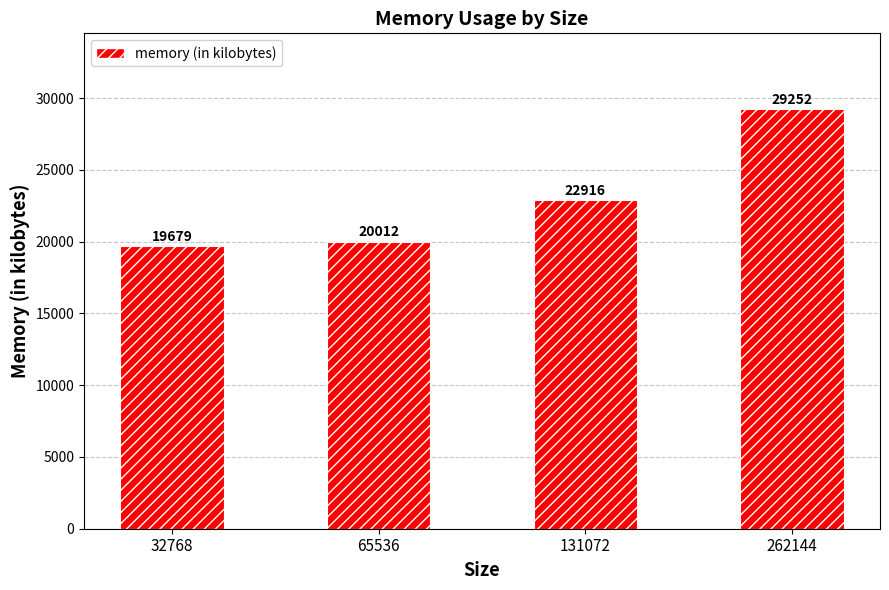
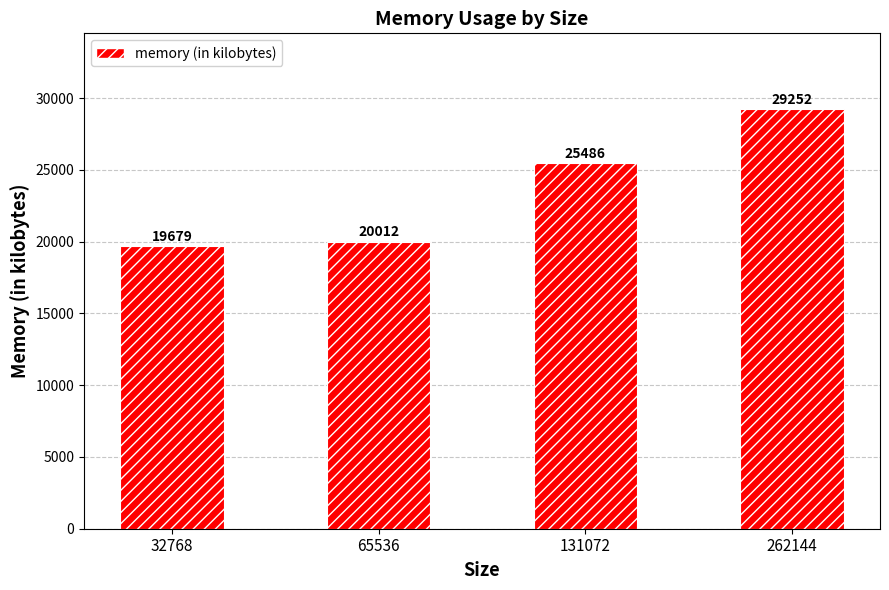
131072: 22916 -> 25486
